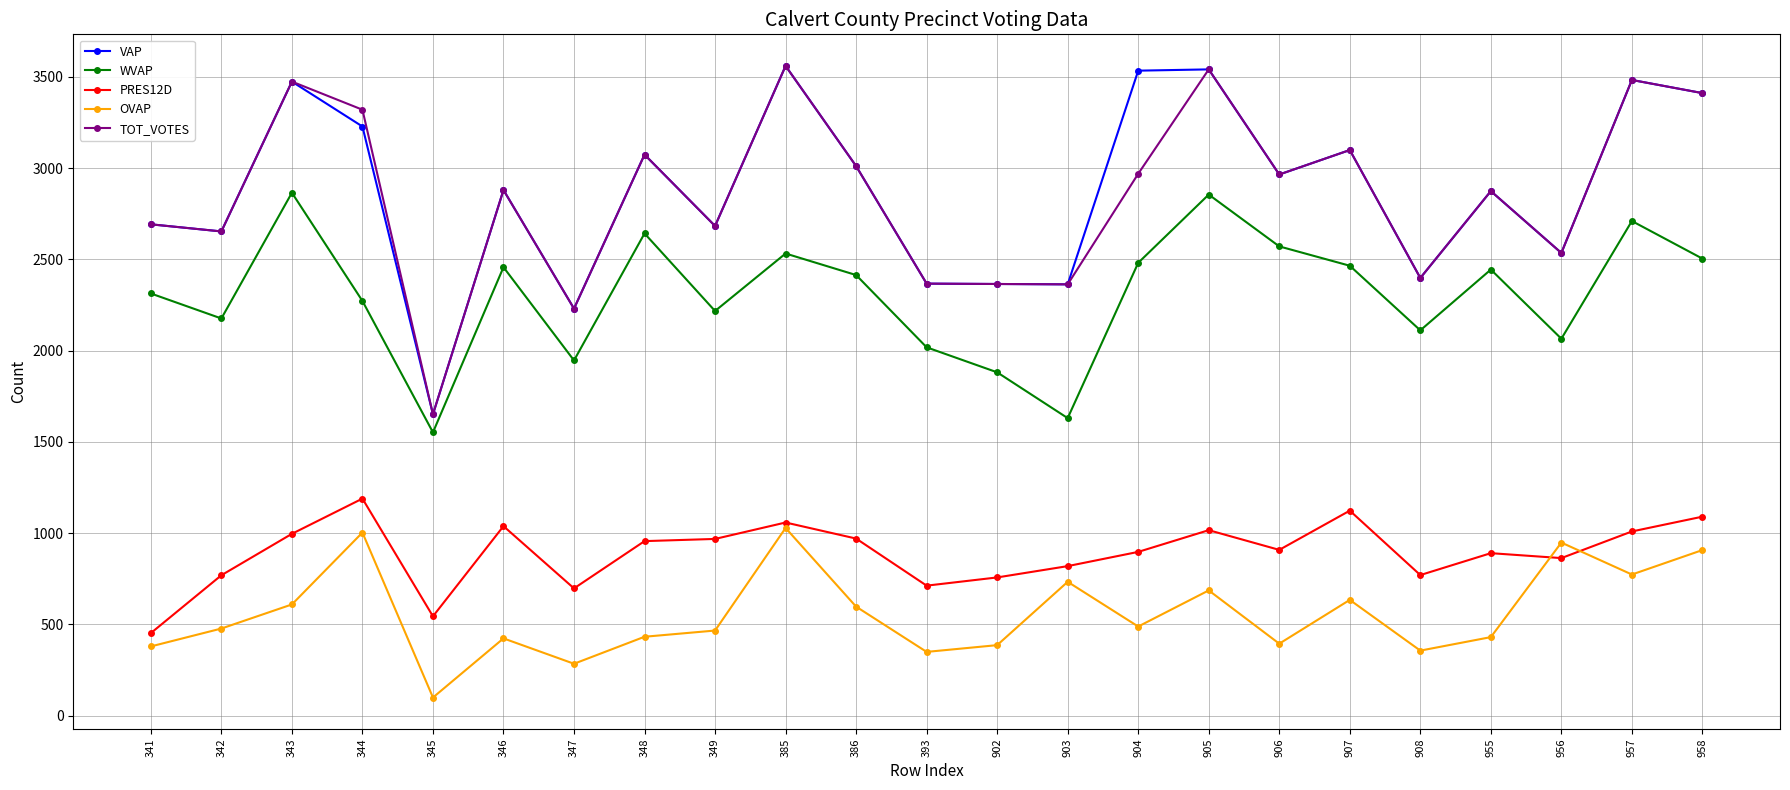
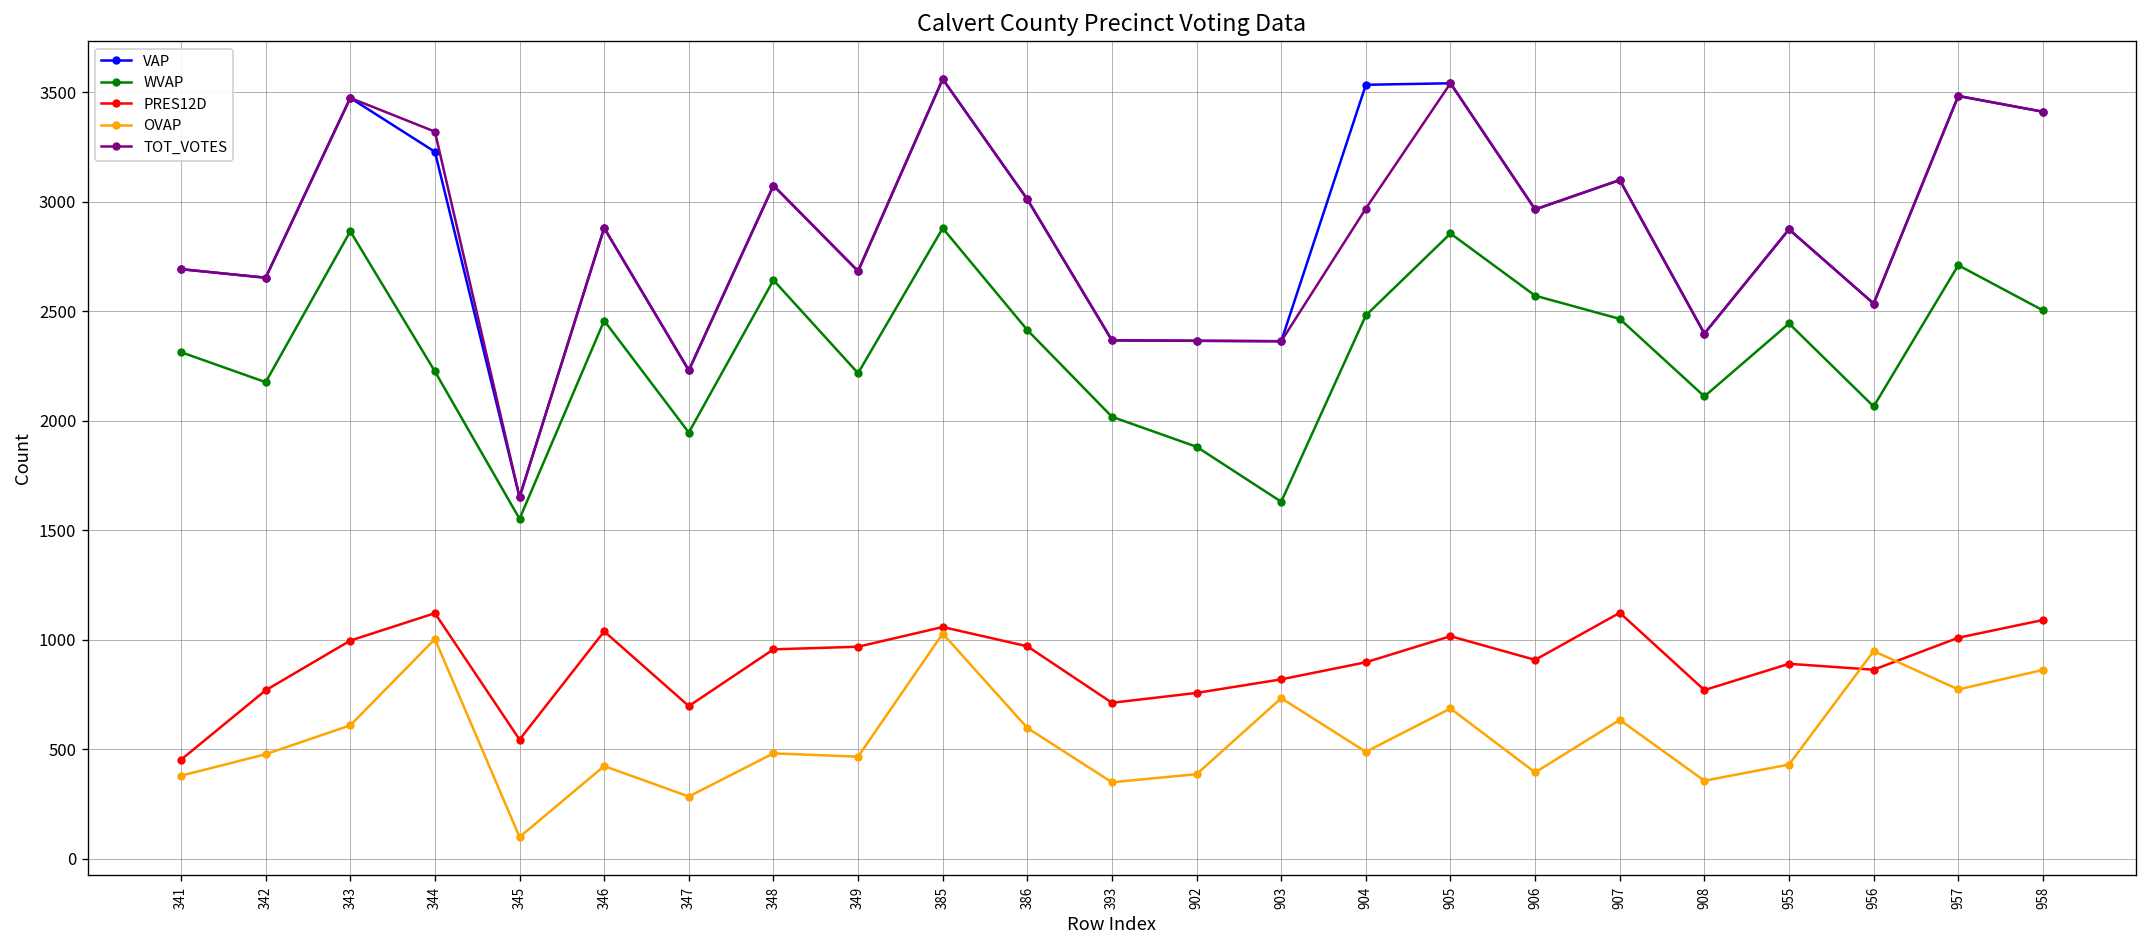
WVAP, 344: 2270 -> 2230
PRES12D, 344: 1190 -> 1120
OVAP, 348: 430 -> 480
WVAP, 385: 2530 -> 2880
OVAP, 958: 910 -> 860
